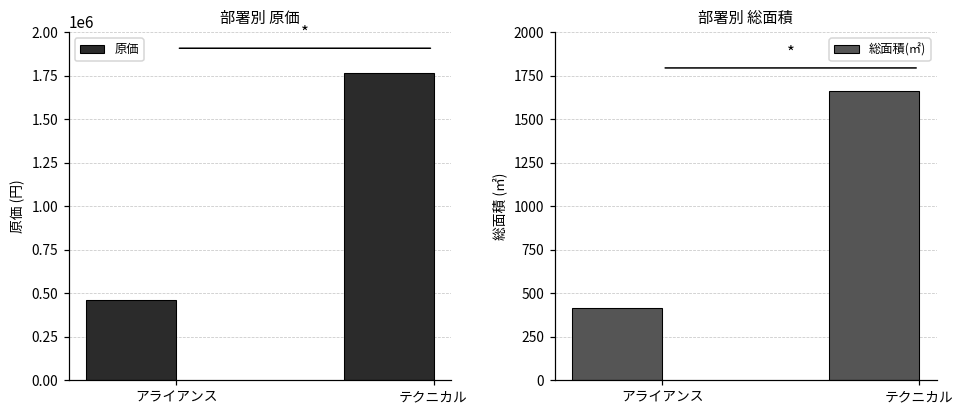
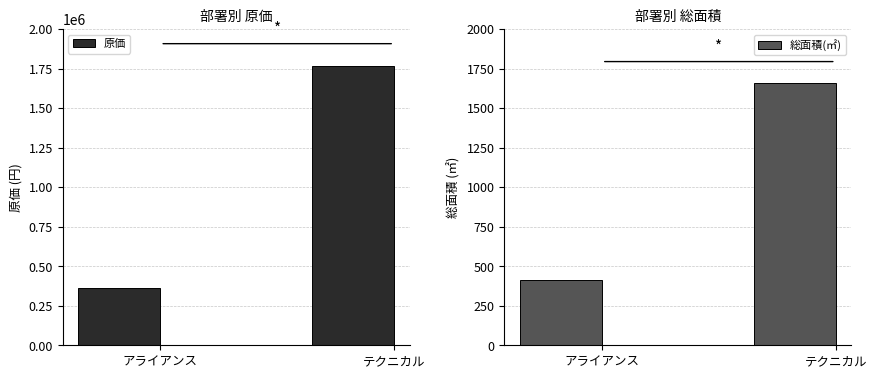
部署別 原価, アライアンス: 460000 -> 360000
